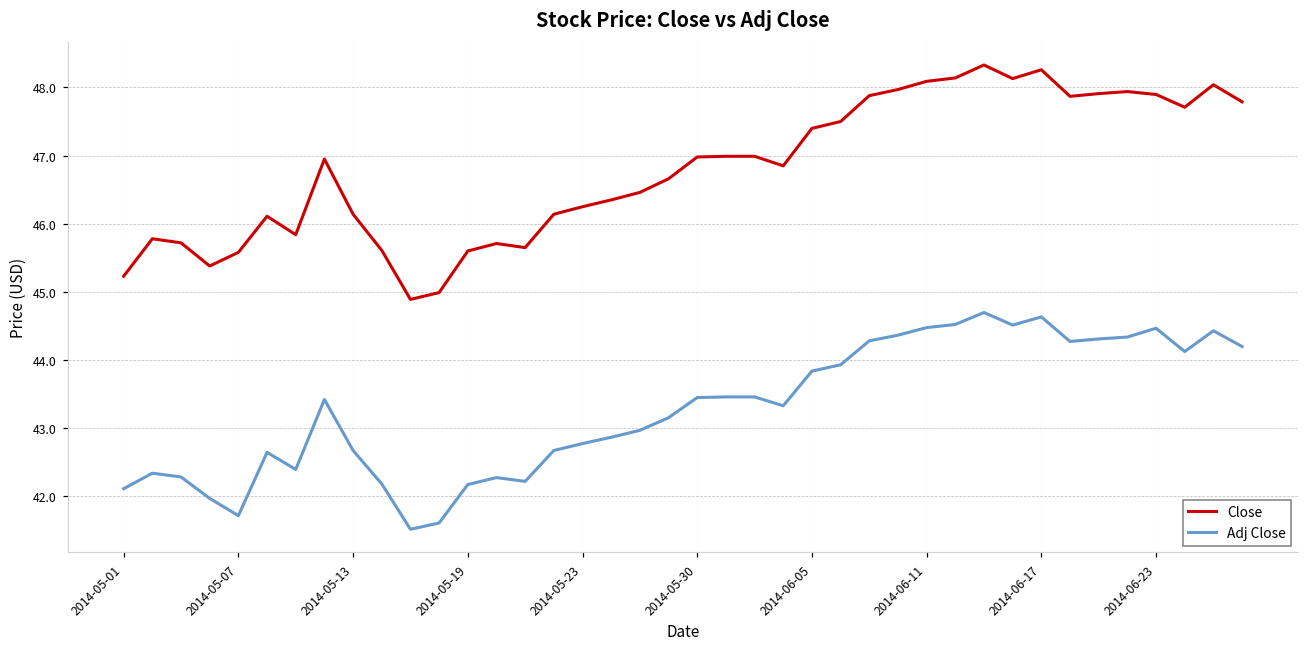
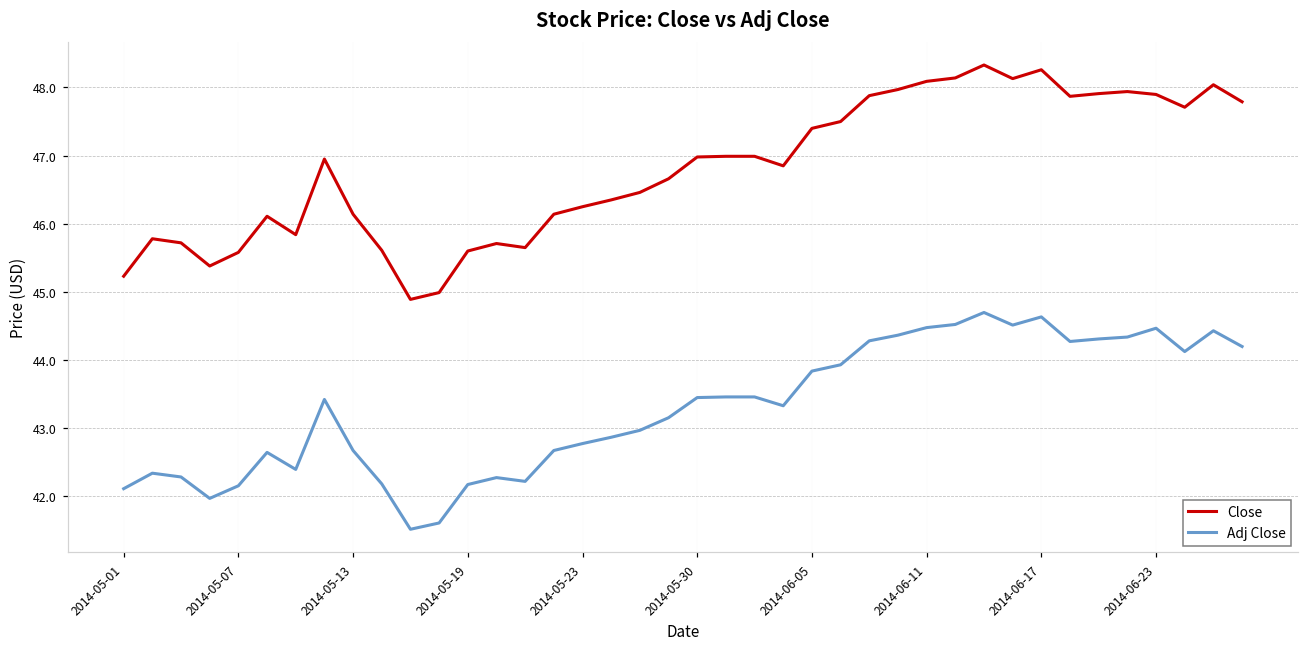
Adj Close, 2014-05-07: 41.7 -> 42.2
